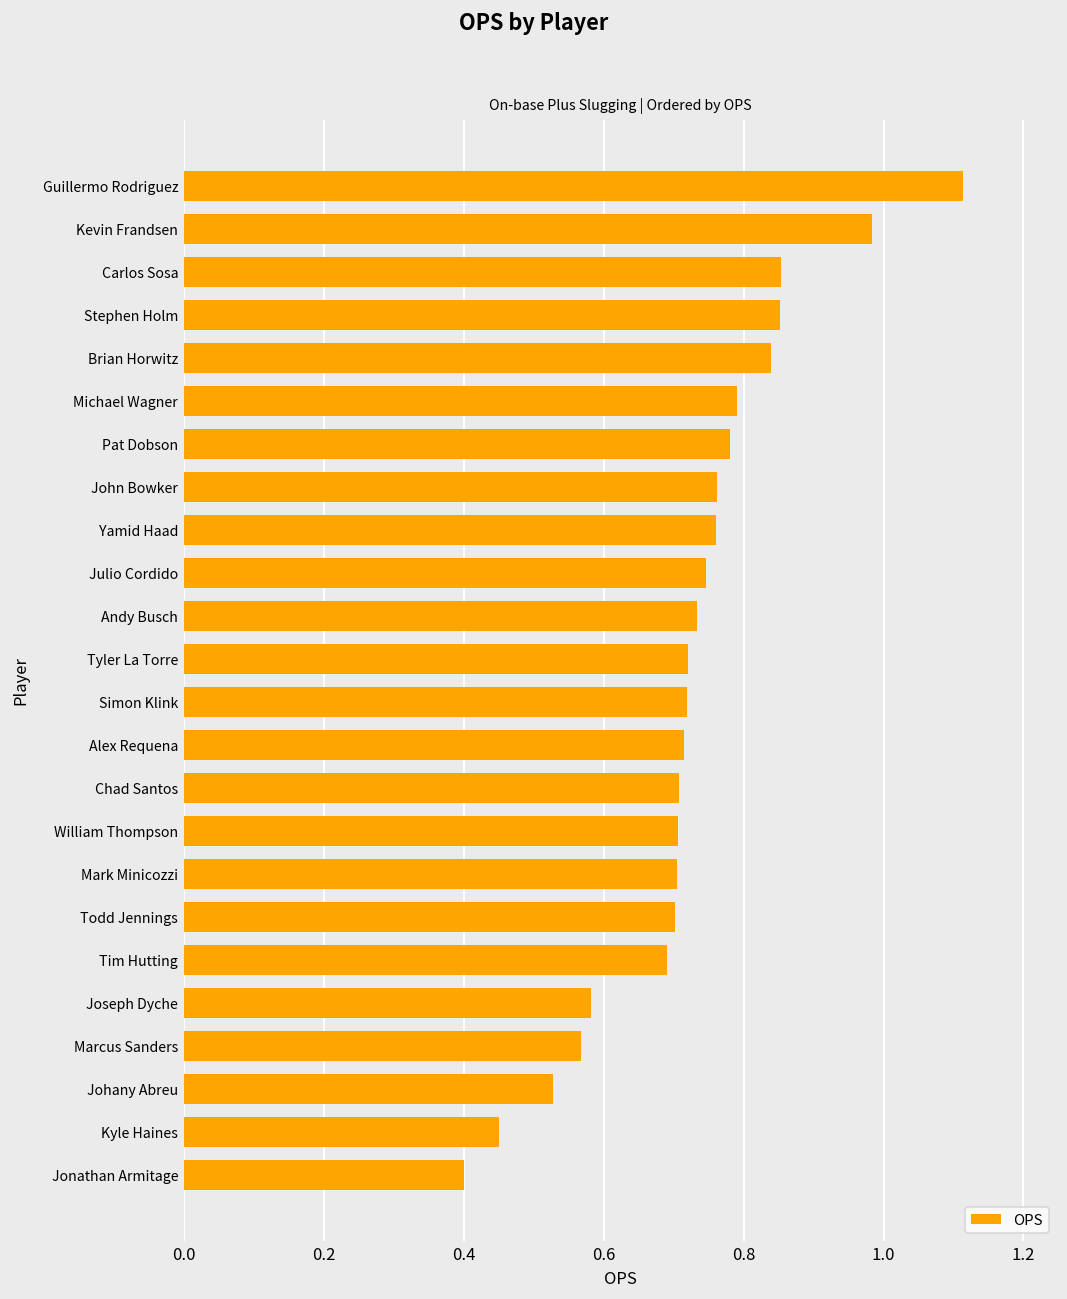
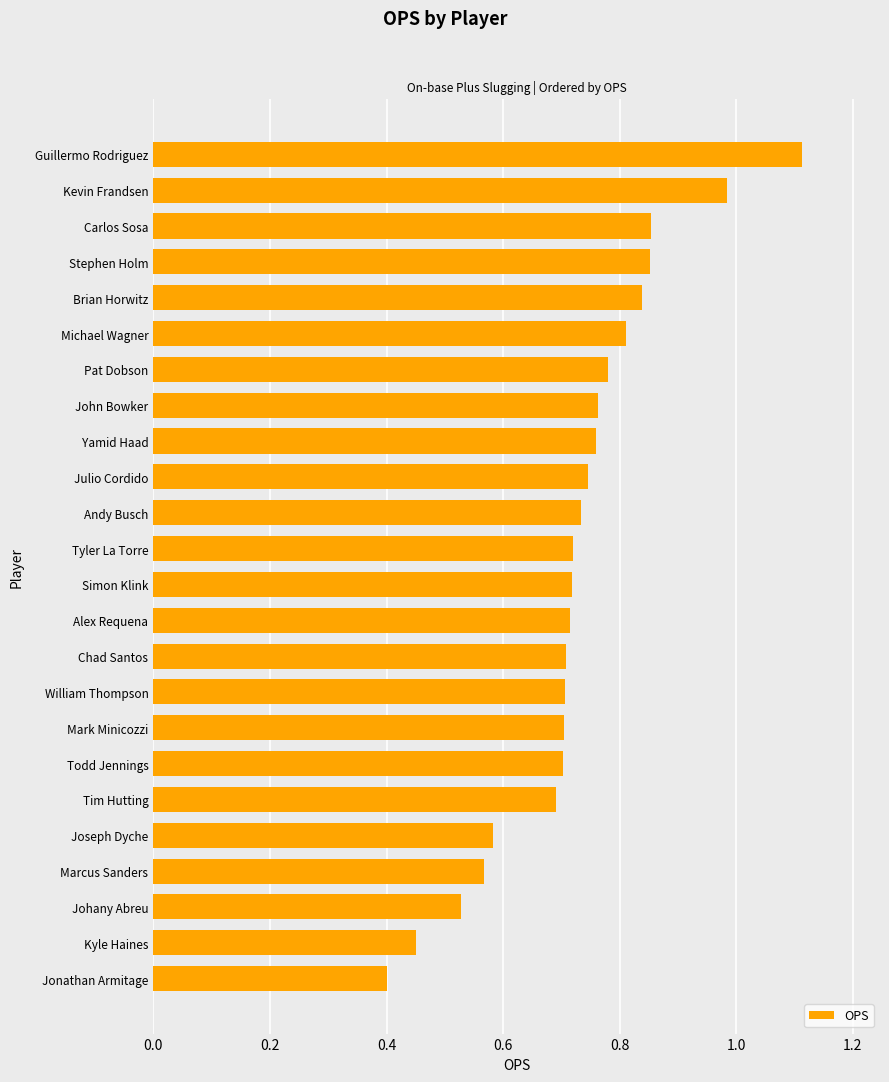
Michael Wagner: 0.79 -> 0.81
